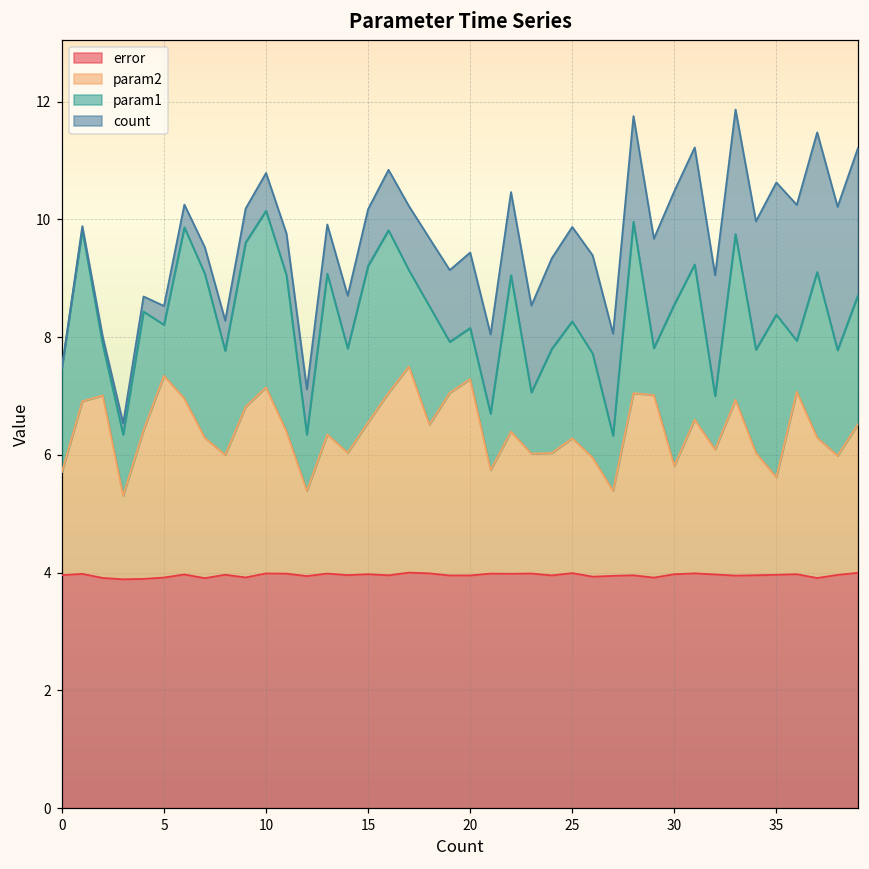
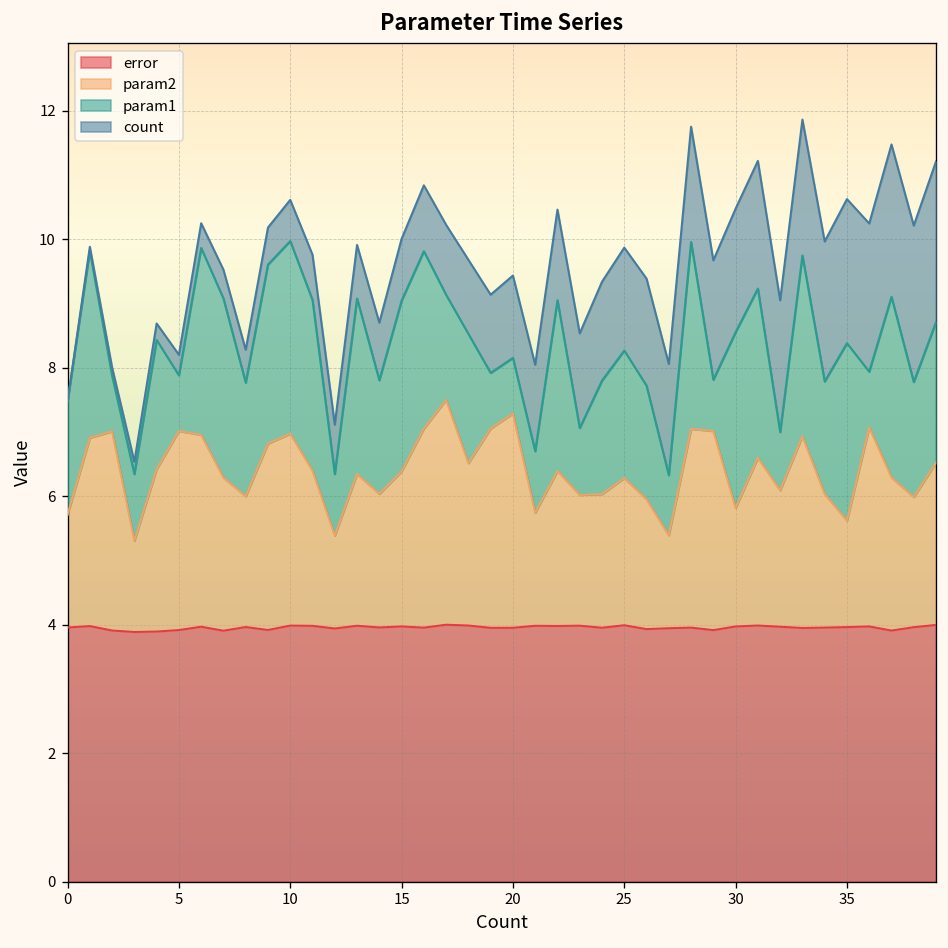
param2, 5: 3.4 -> 3.1
param2, 10: 3.2 -> 3.0
param2, 15: 2.6 -> 2.4
